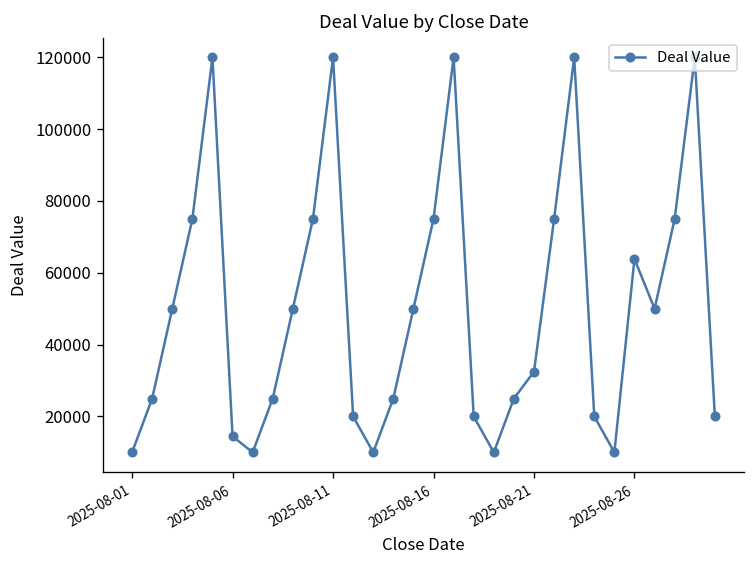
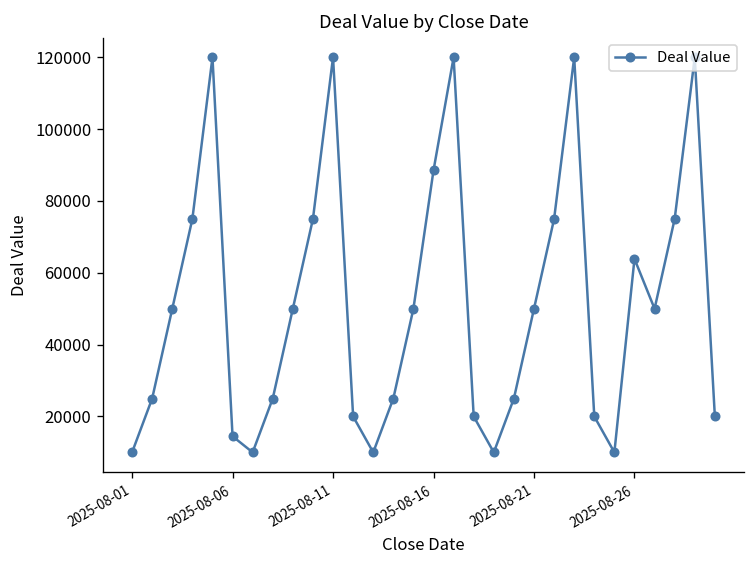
2025-08-16: 75000 -> 89000
2025-08-21: 32000 -> 50000
